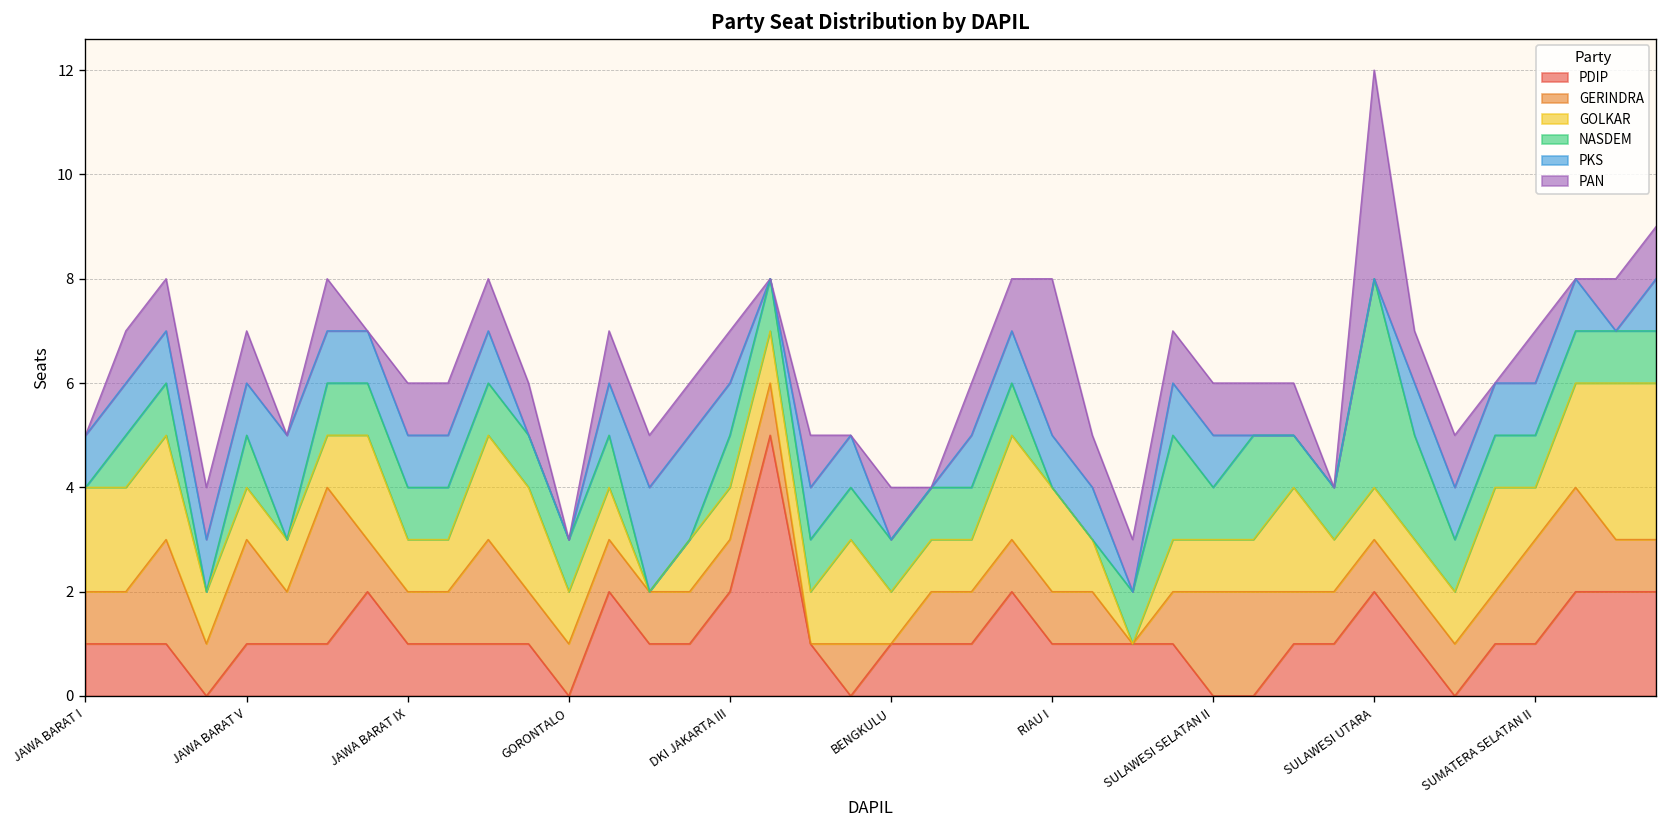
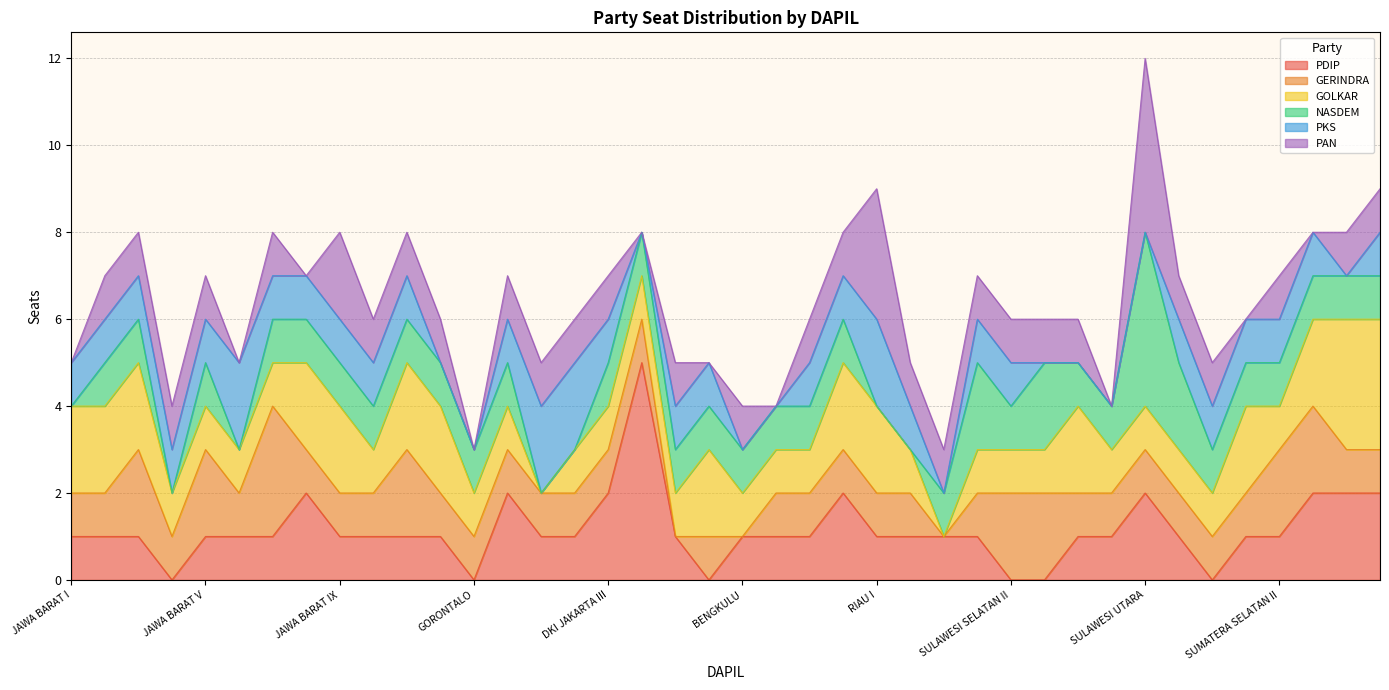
GOLKAR, JAWA BARAT IX: 1 -> 2
PAN, JAWA BARAT IX: 1 -> 2
PKS, RIAU I: 1 -> 2
